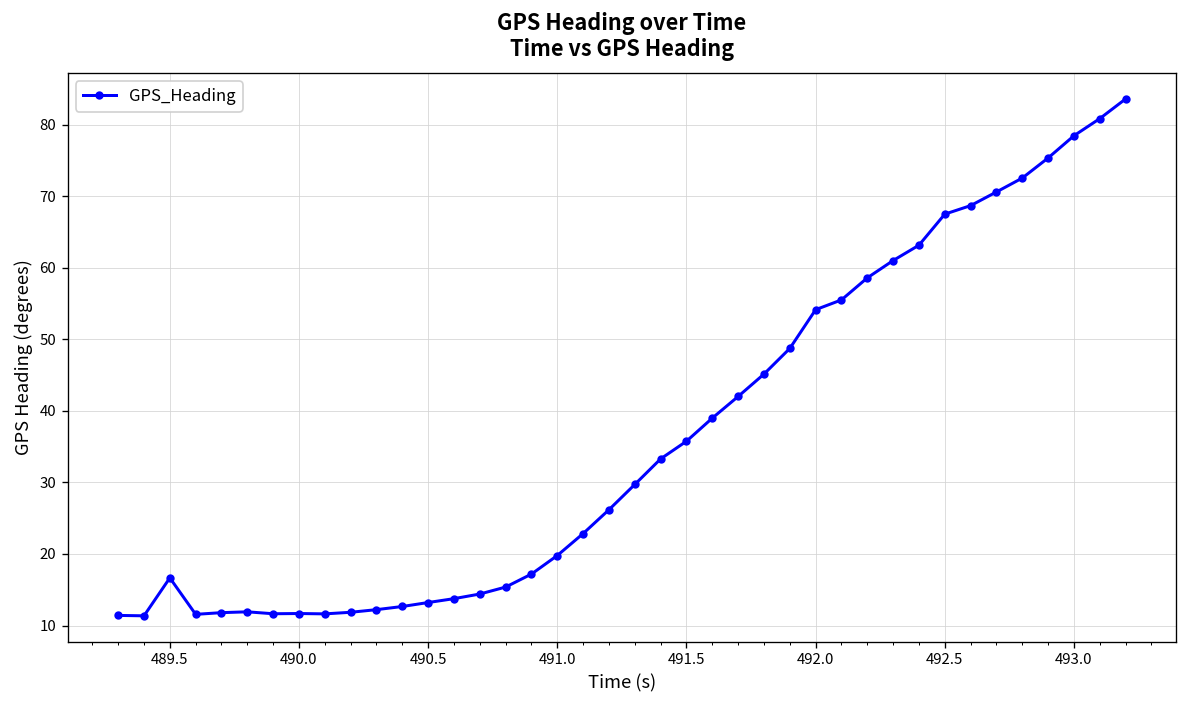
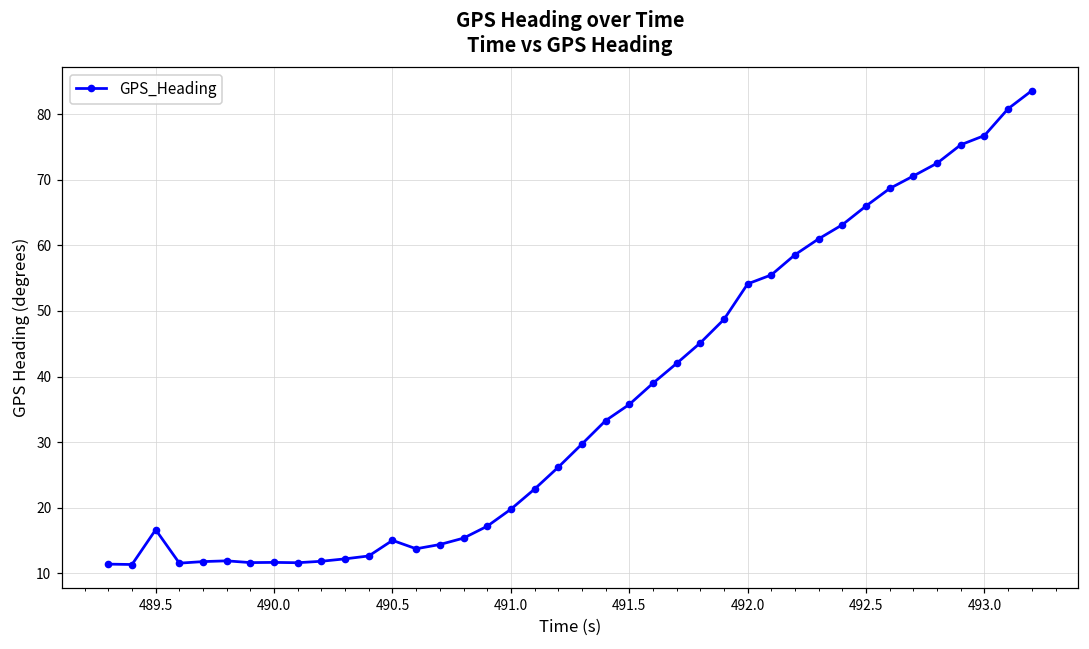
490.5: 13 -> 15
492.5: 67 -> 66
493.0: 78 -> 77
